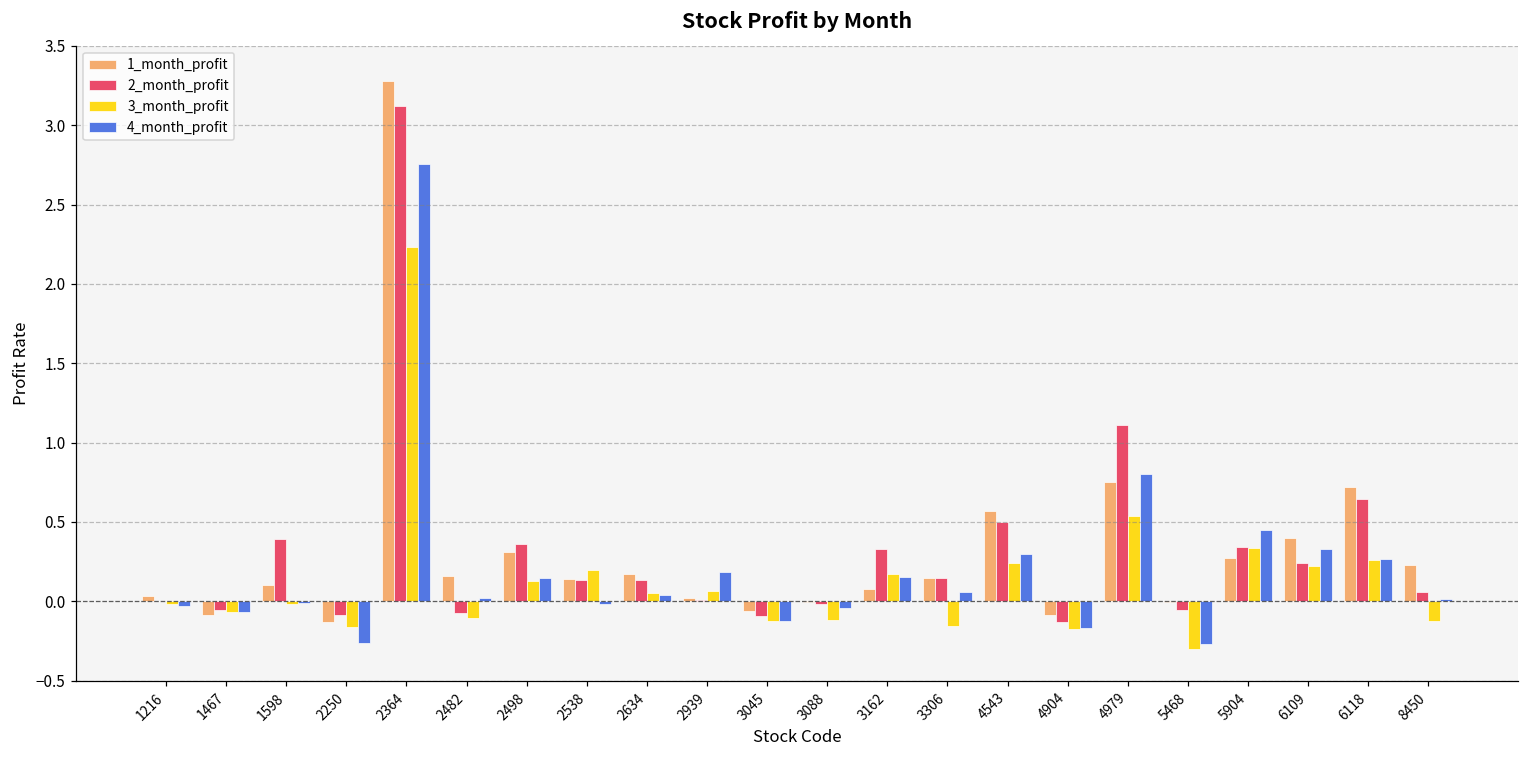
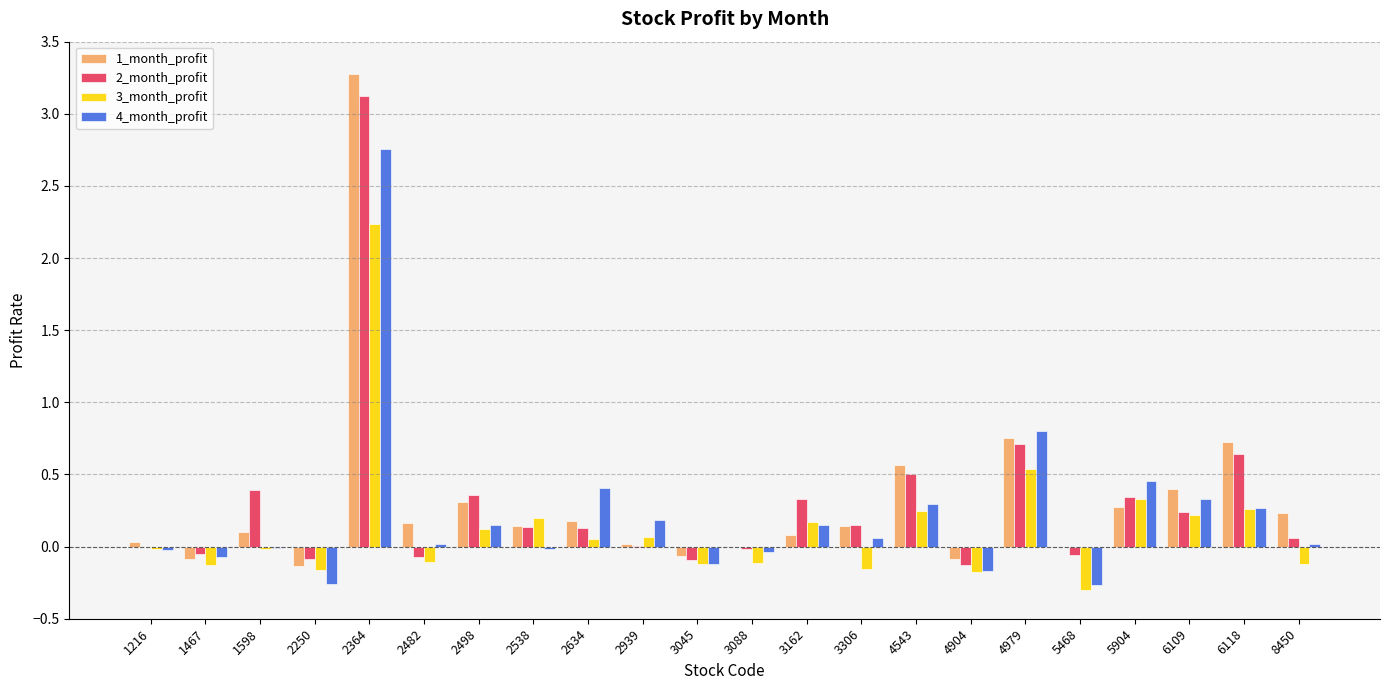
3_month_profit, 1467: -0.07 -> -0.13
4_month_profit, 2634: 0.04 -> 0.41
2_month_profit, 4979: 1.11 -> 0.71
